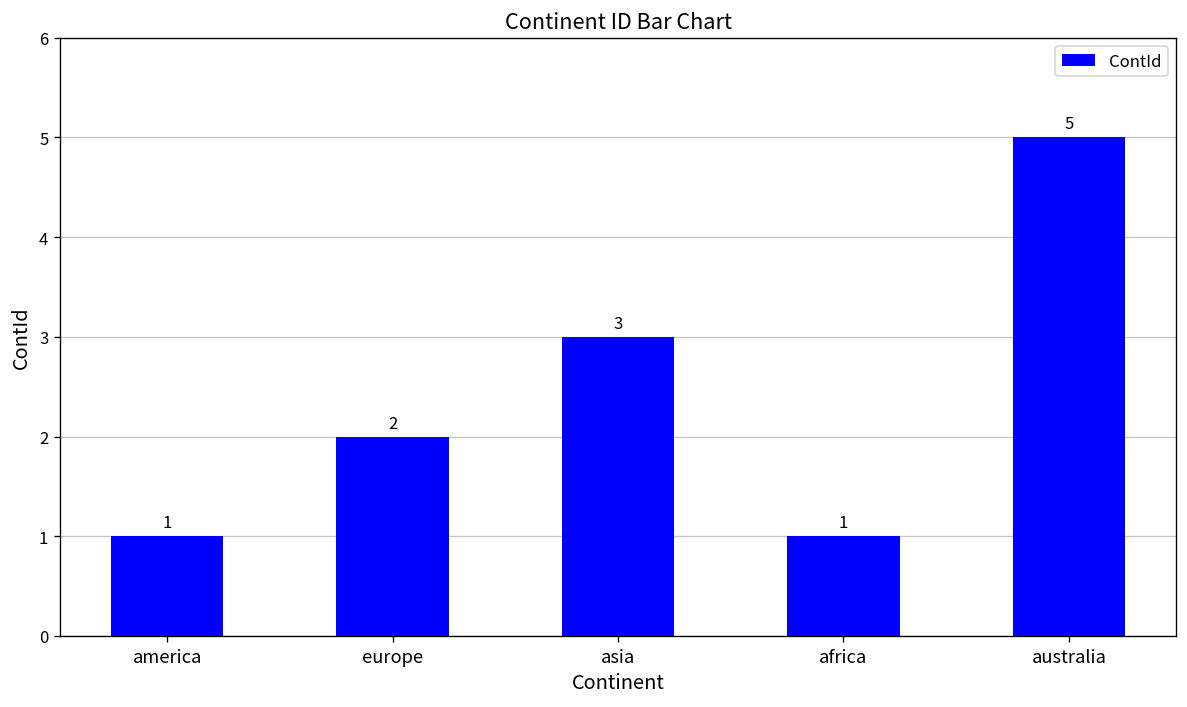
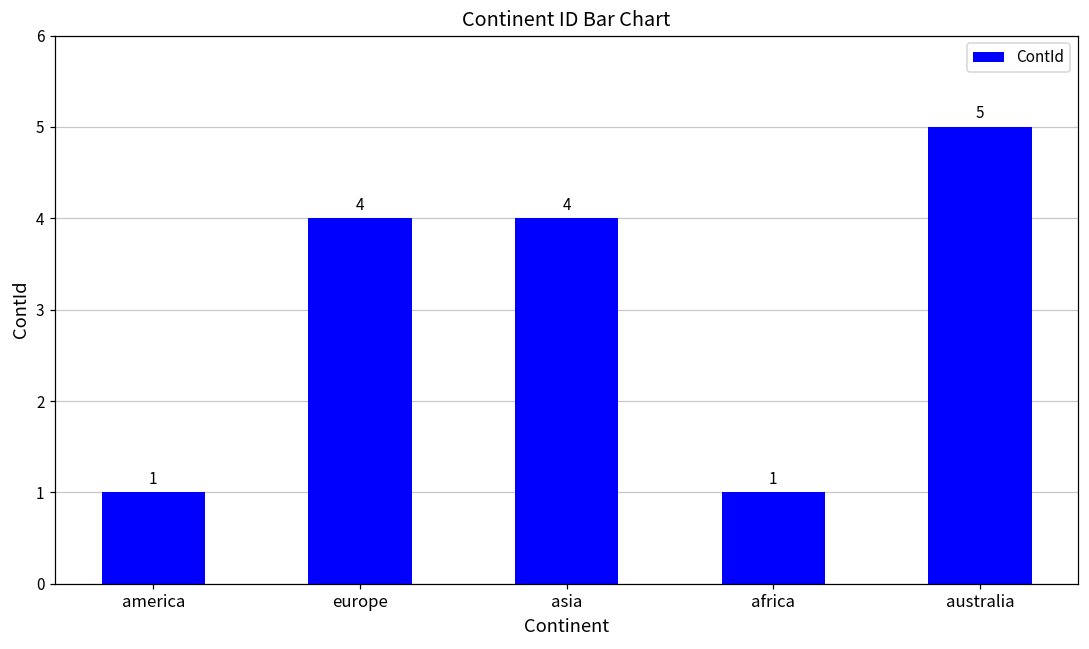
europe: 2 -> 4
asia: 3 -> 4
